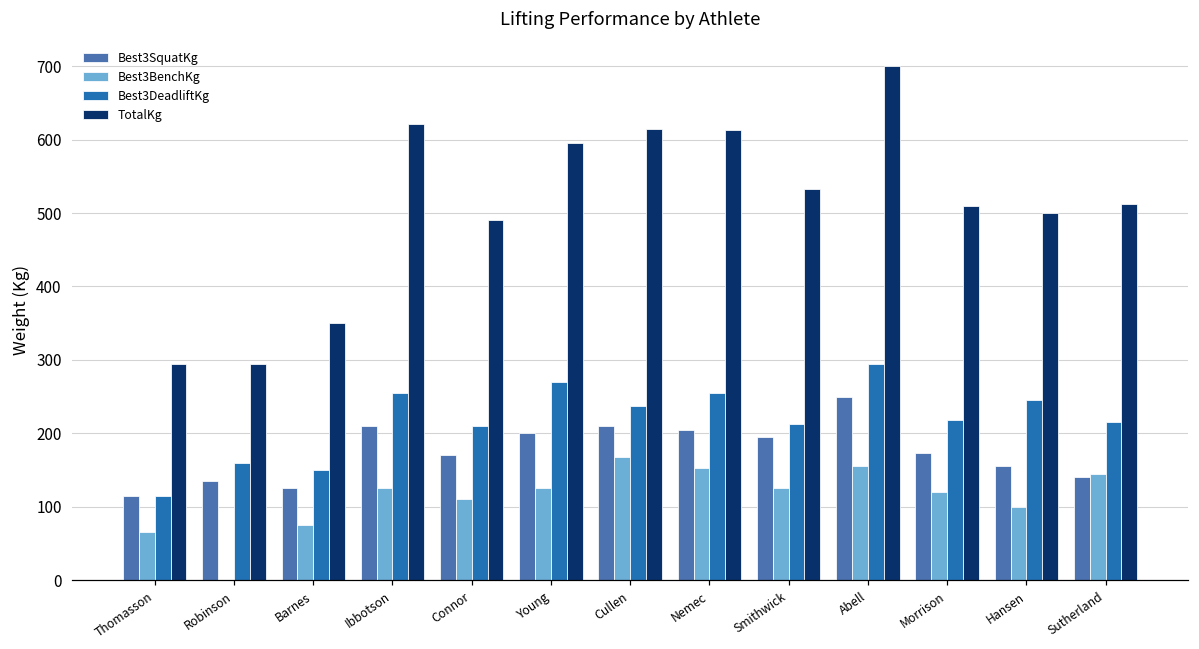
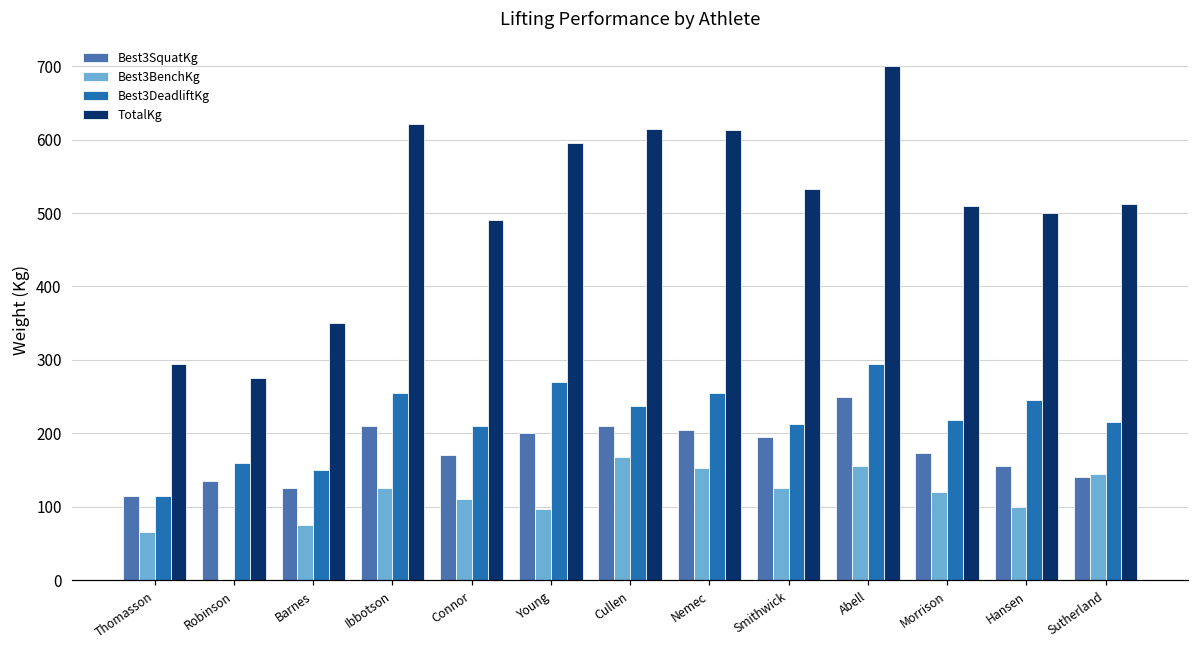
TotalKg, Robinson: 300 -> 280
Best3BenchKg, Young: 130 -> 100
